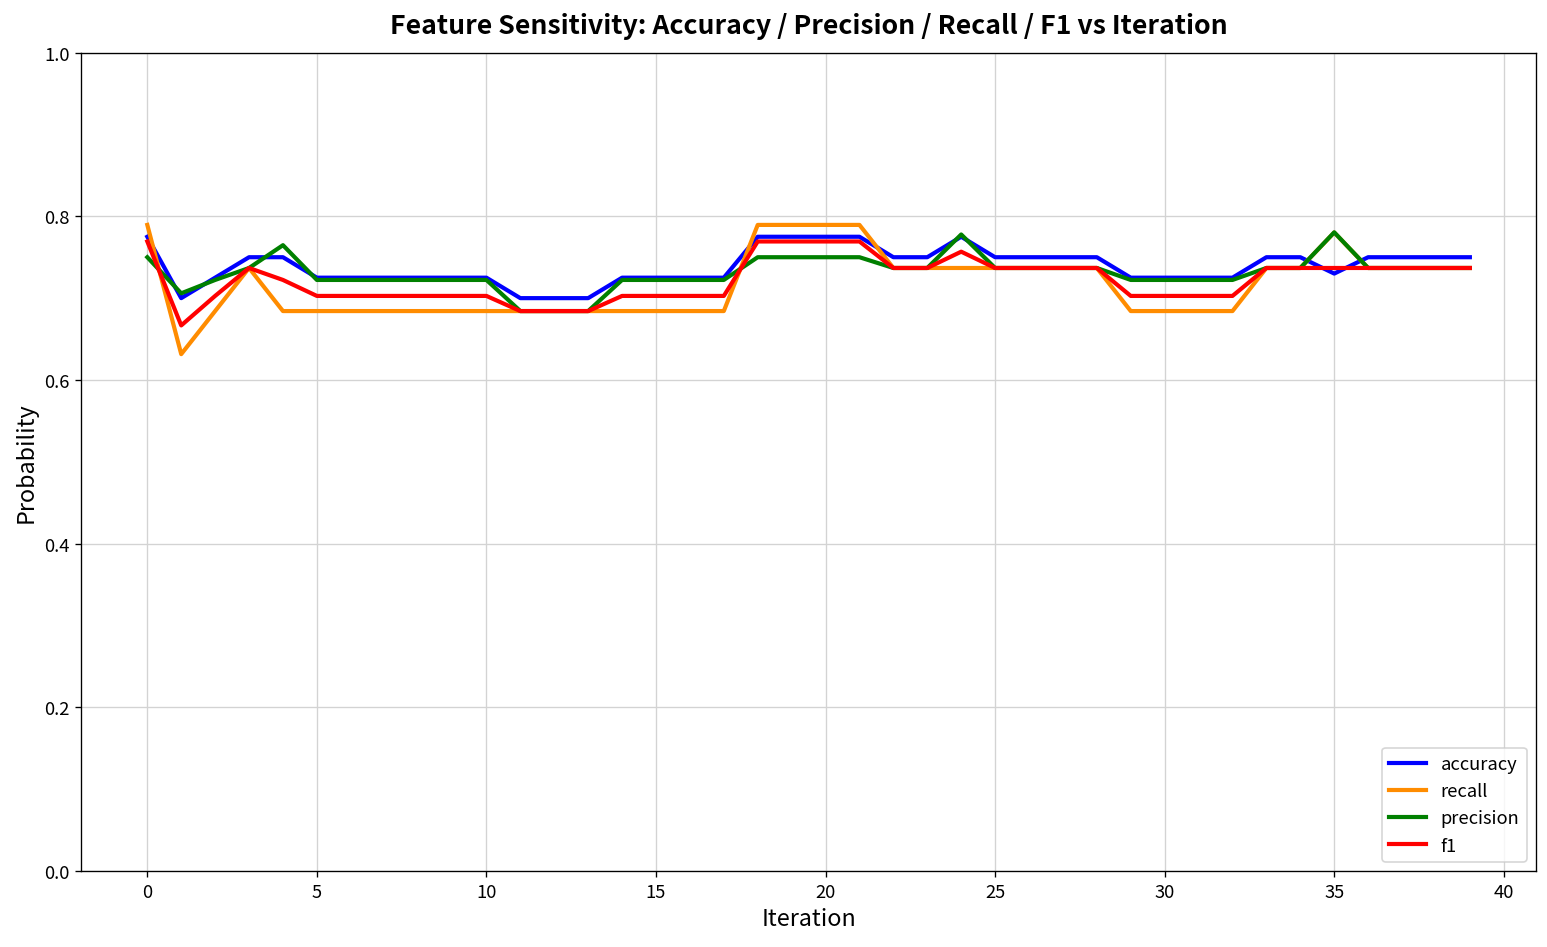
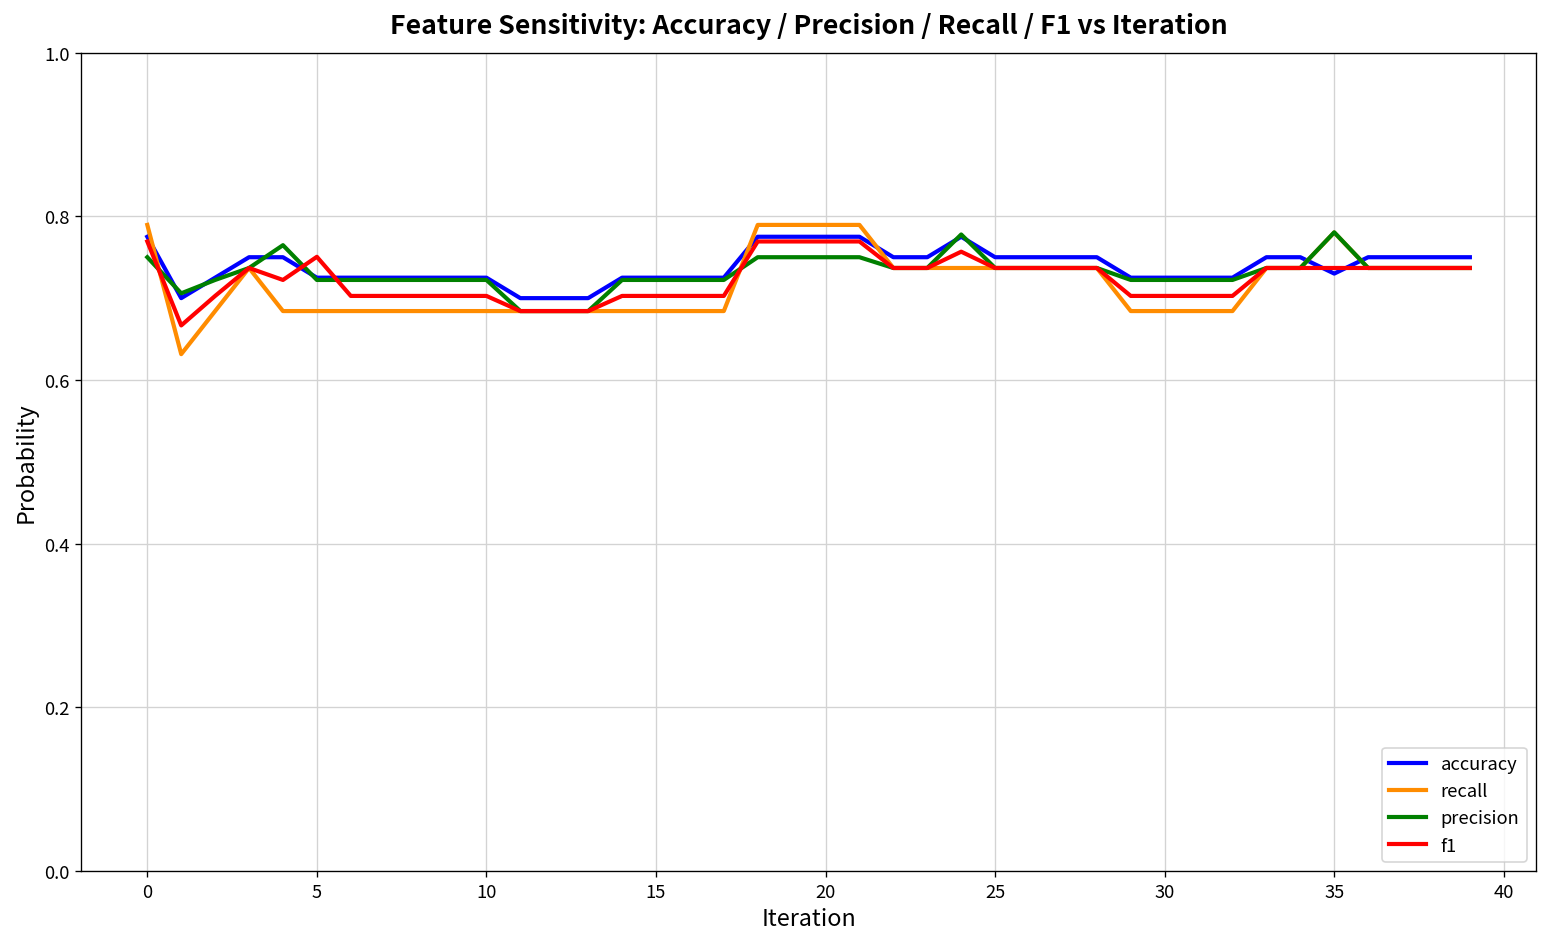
f1, 5: 0.70 -> 0.75
